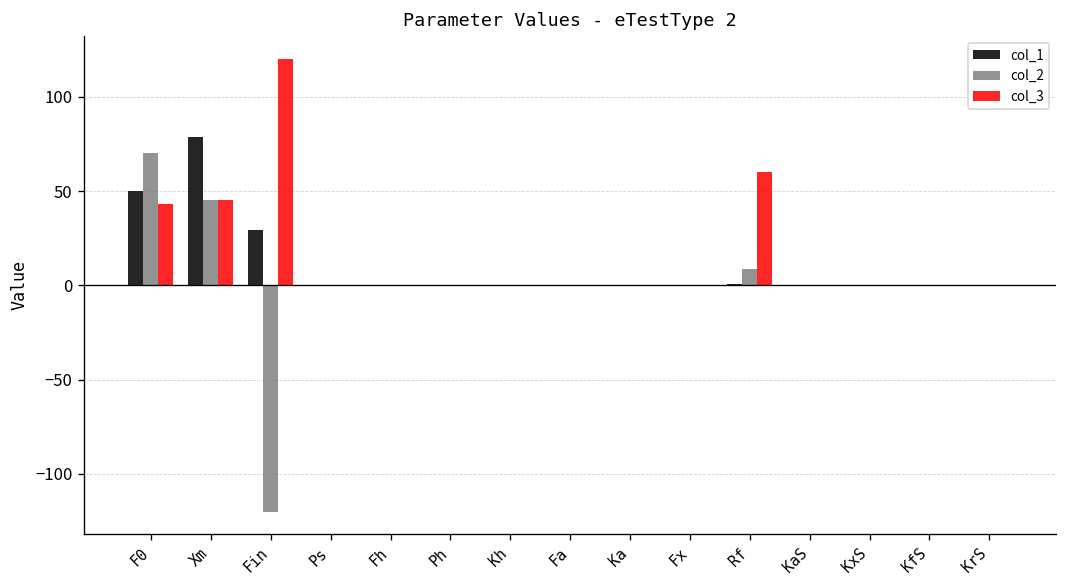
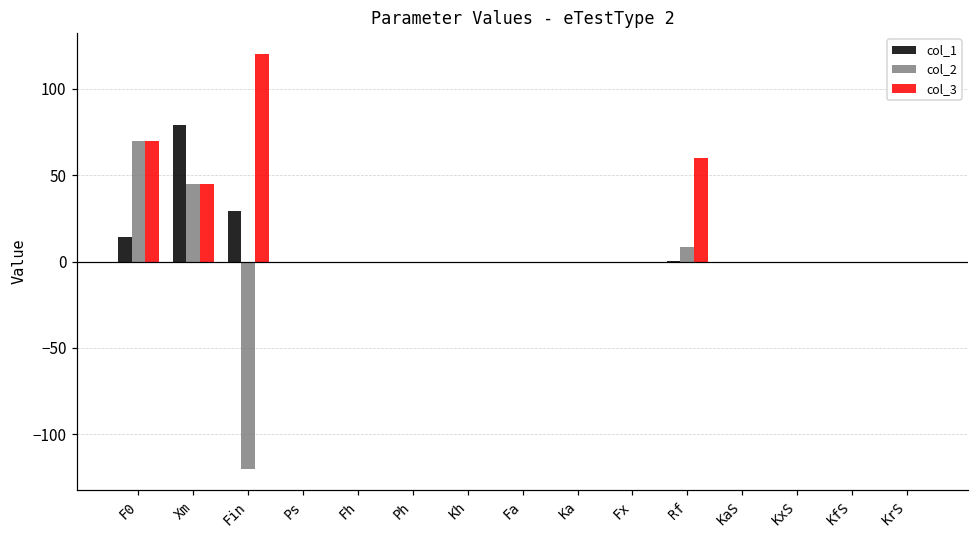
col_1, F0: 50 -> 14
col_3, F0: 43 -> 70
